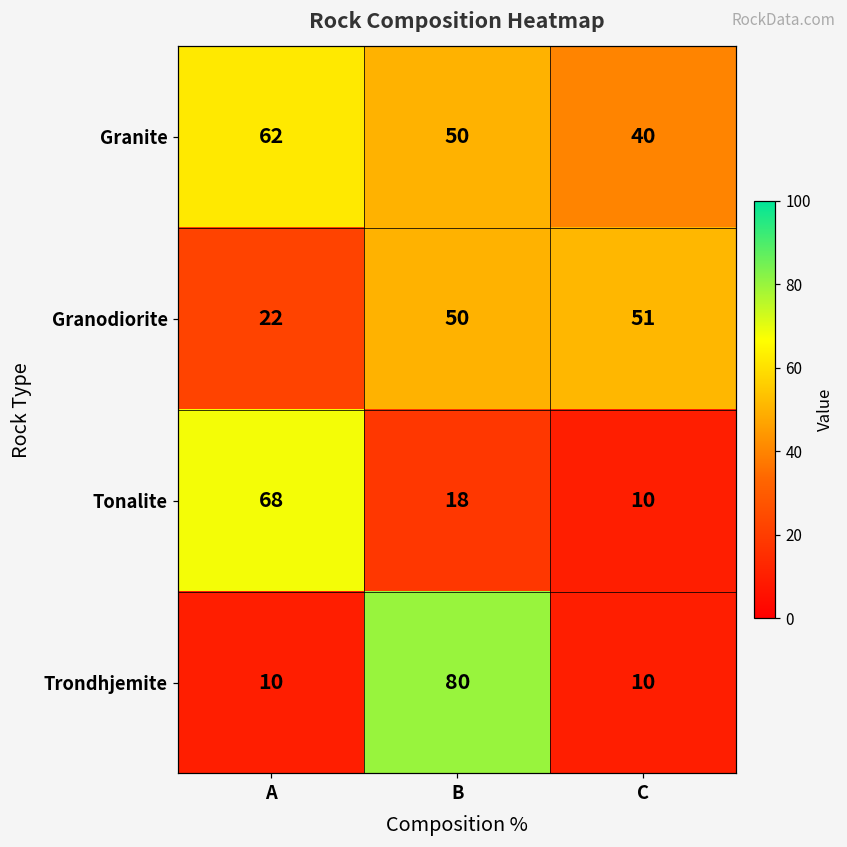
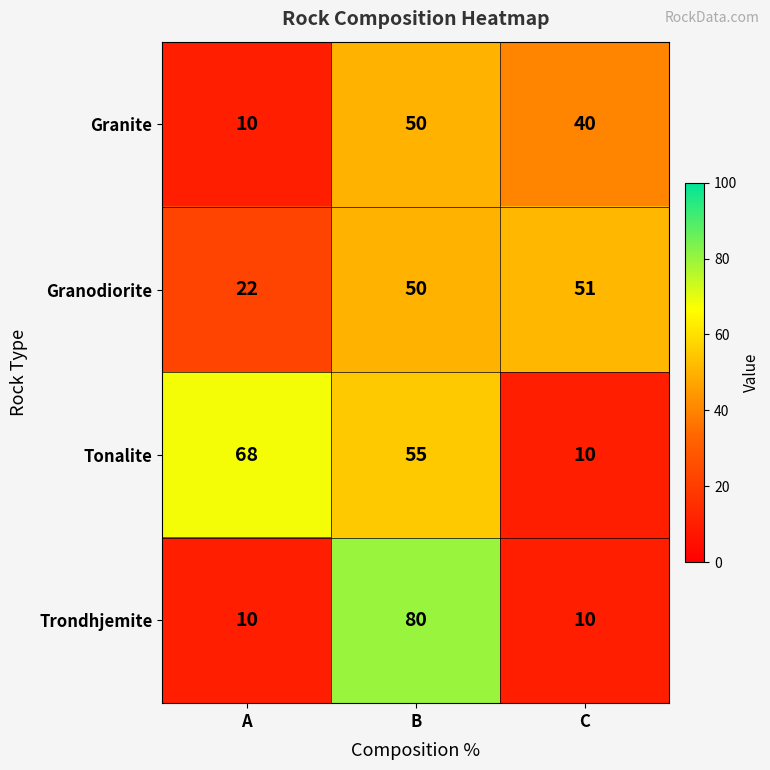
Granite, A: 62 -> 10
Tonalite, B: 18 -> 55
